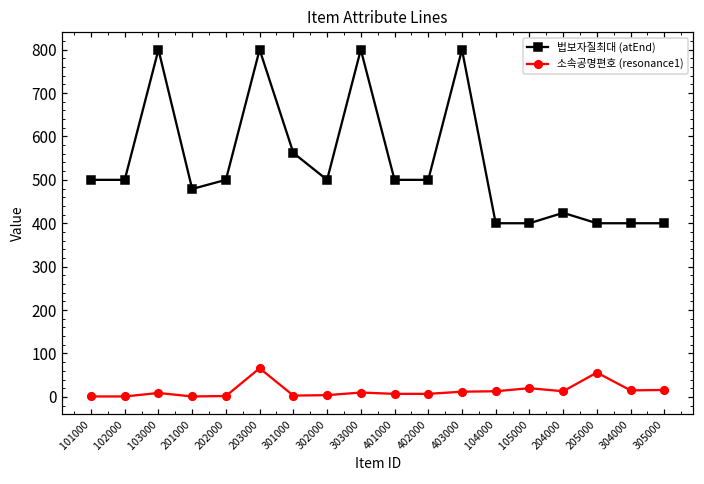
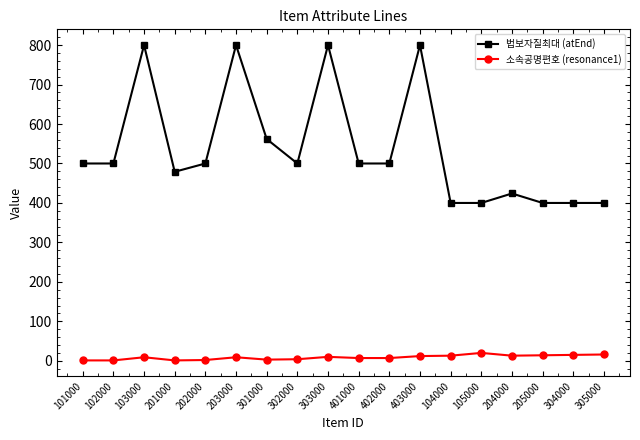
소속공명편호 (resonance1), 203000: 70 -> 10
소속공명편호 (resonance1), 205000: 60 -> 10
